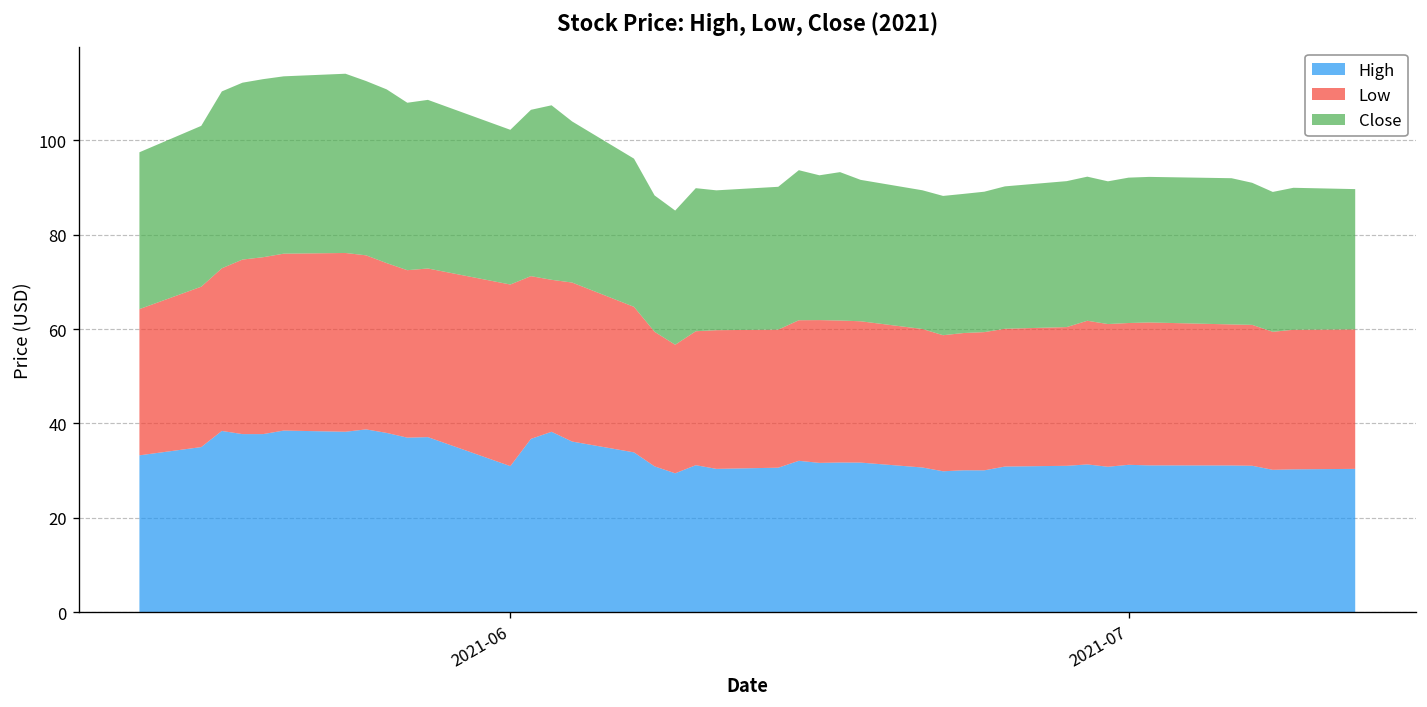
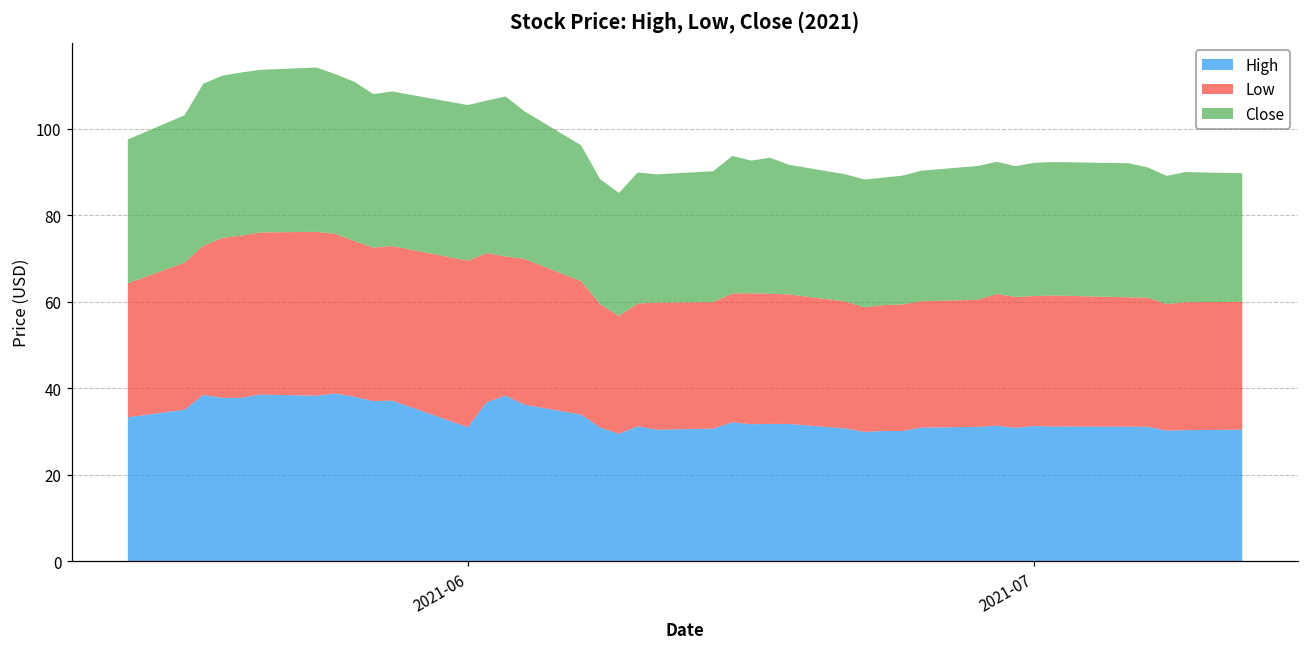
Close, 2021-06: 33 -> 36
